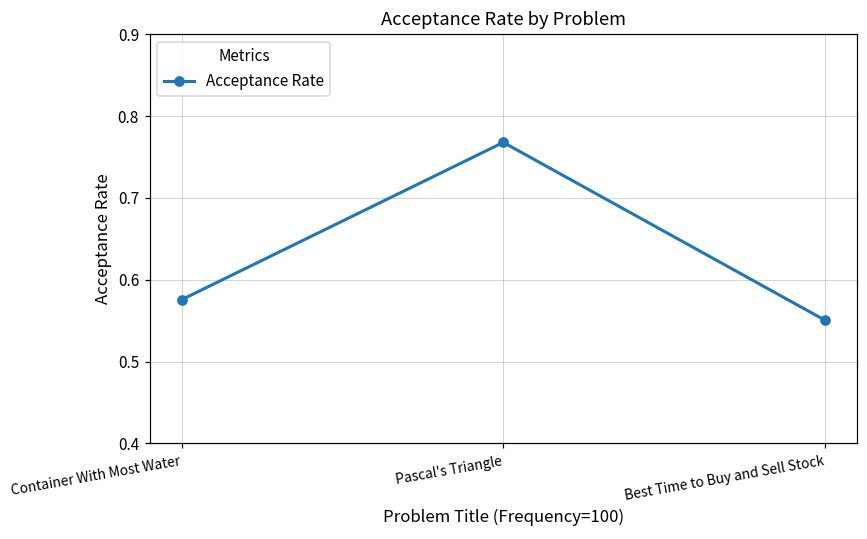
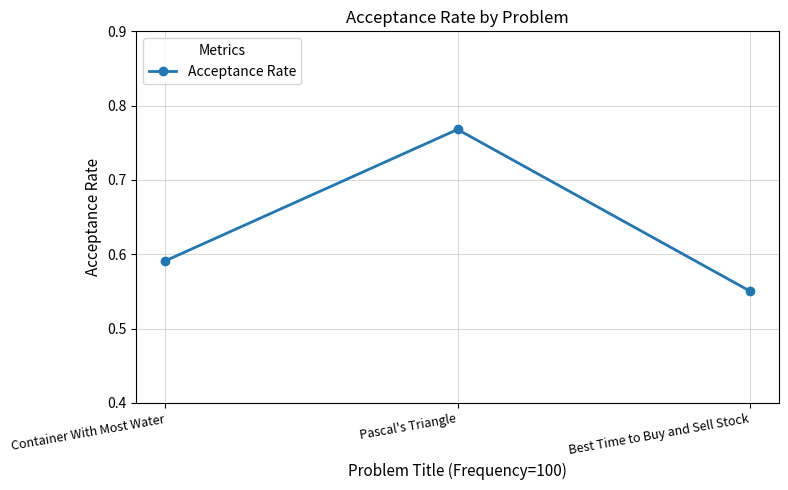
Container With Most Water: 0.58 -> 0.59
